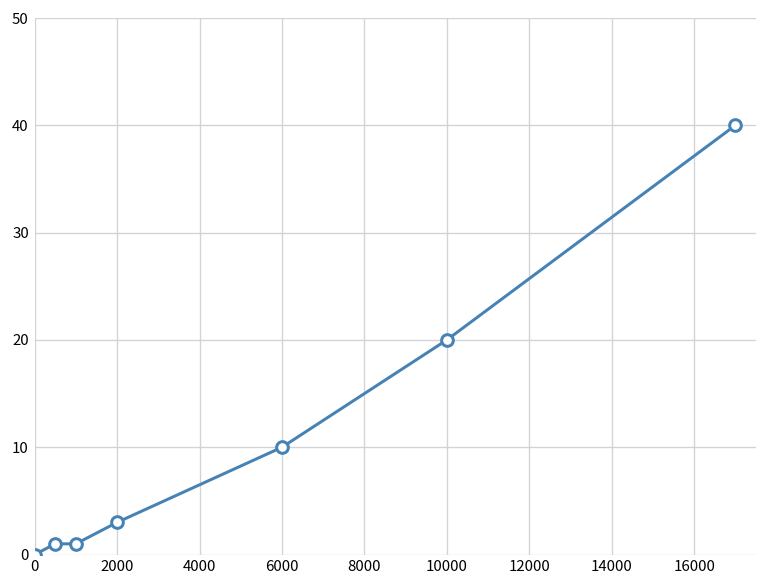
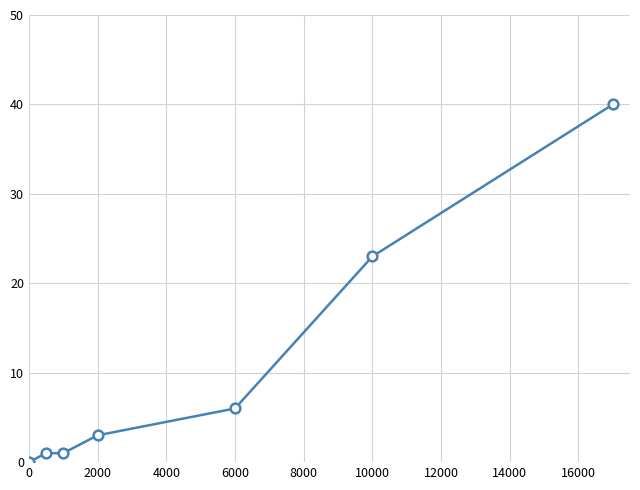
6000: 10 -> 6
10000: 20 -> 23
